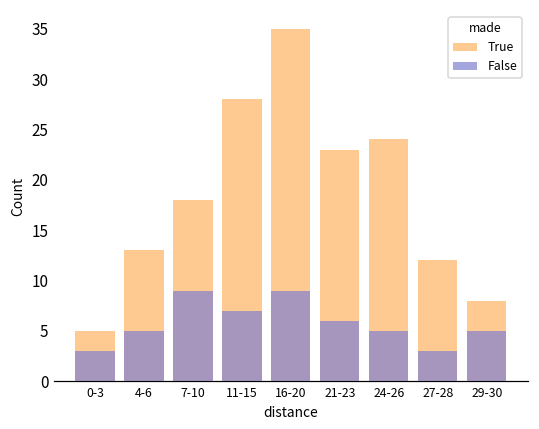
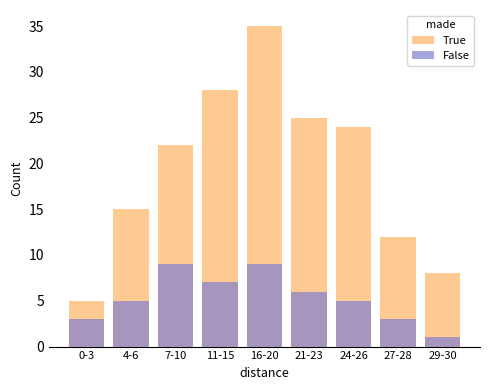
True, 4-6: 13 -> 15
True, 7-10: 18 -> 22
True, 21-23: 23 -> 25
False, 29-30: 5 -> 1
